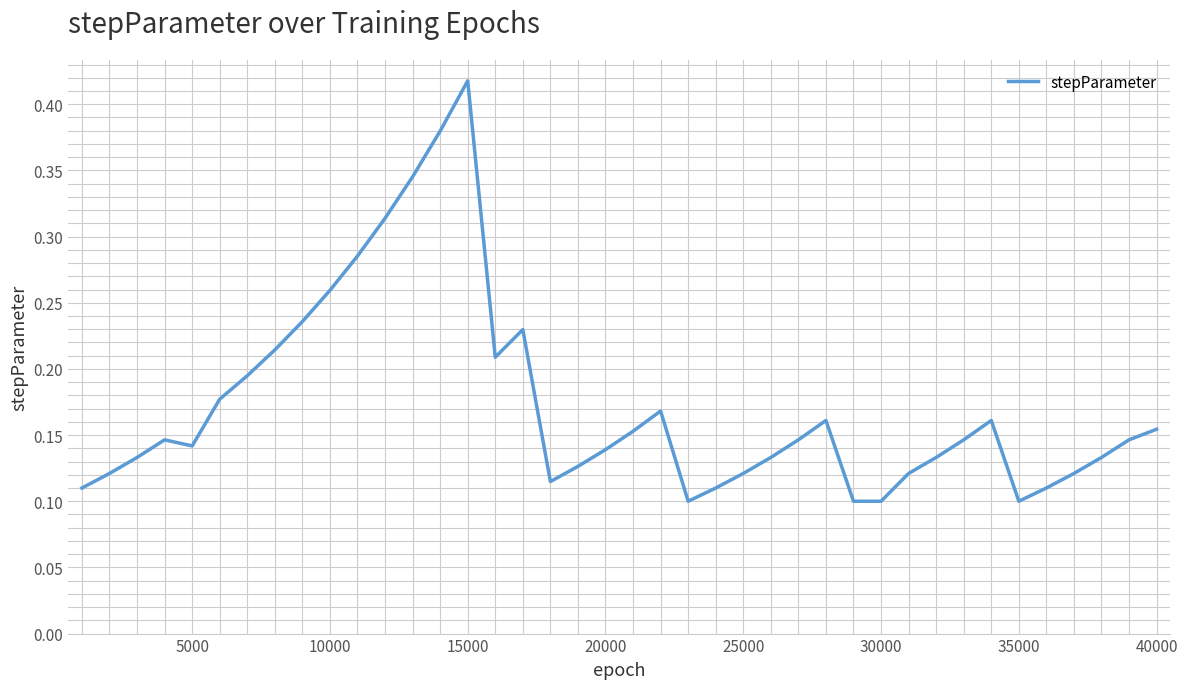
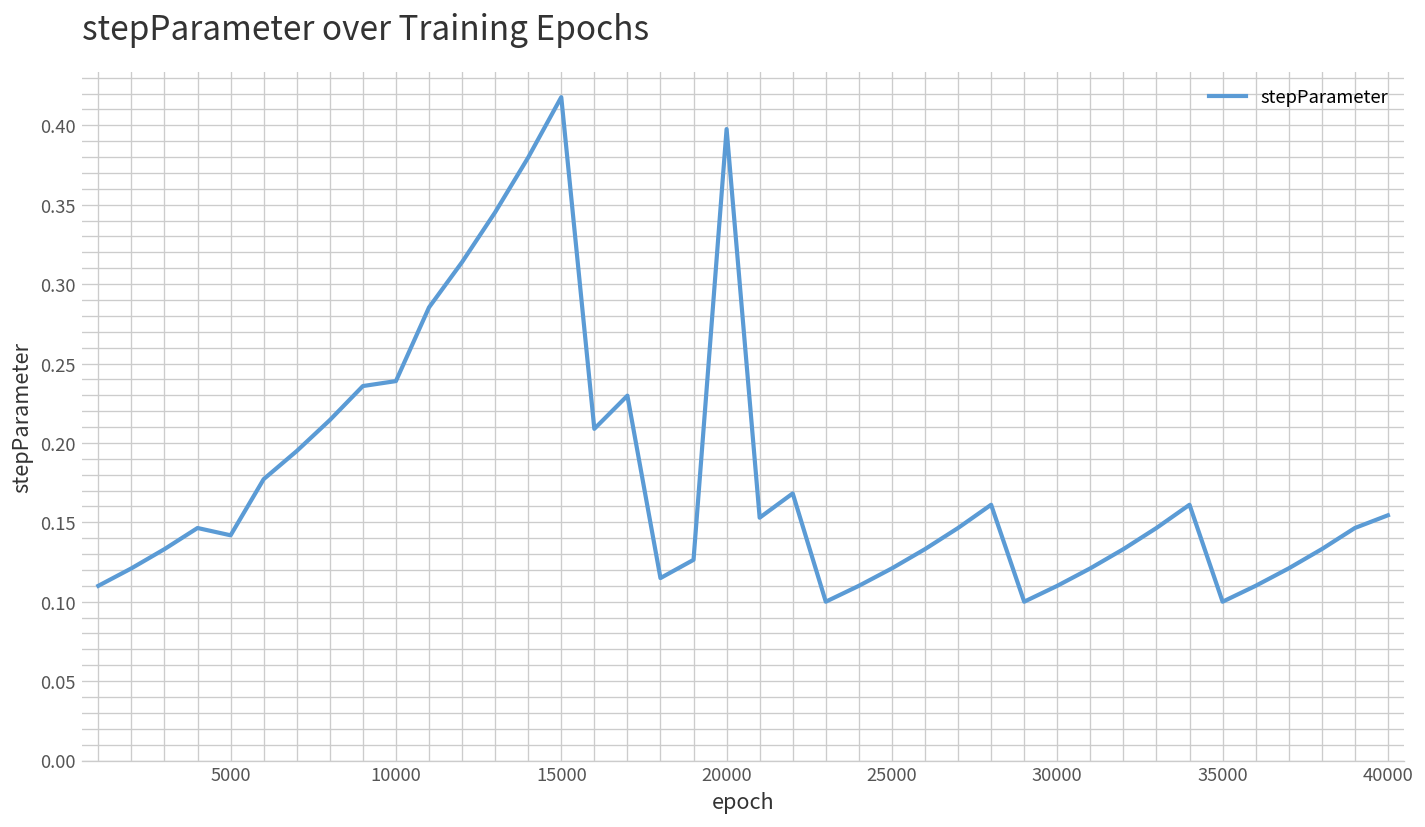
10000: 0.259 -> 0.239
20000: 0.139 -> 0.398
30000: 0.10 -> 0.11
